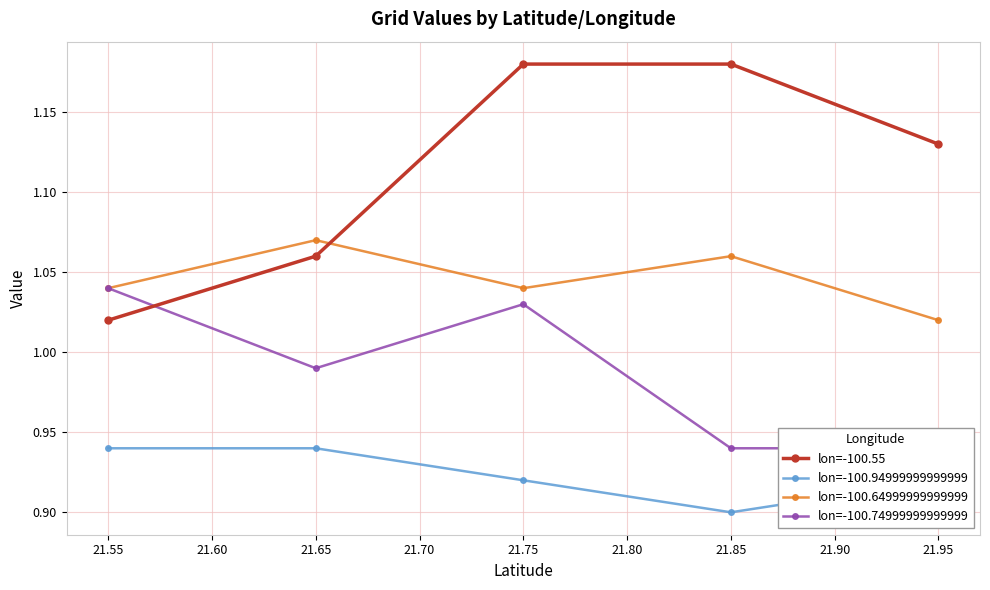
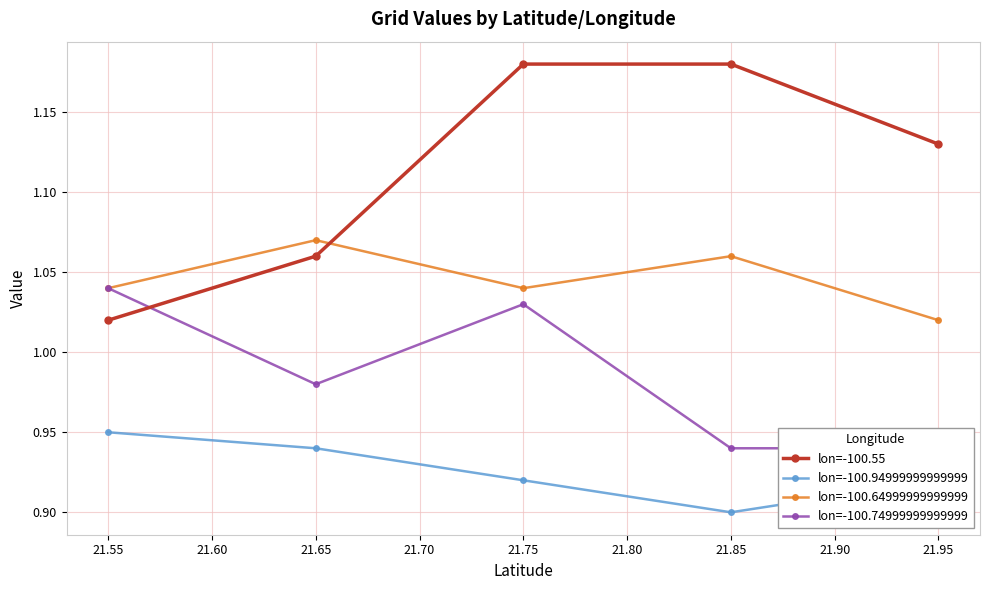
lon=-100.94999999999999, 21.55: 0.94 -> 0.95
lon=-100.74999999999999, 21.65: 0.99 -> 0.98
